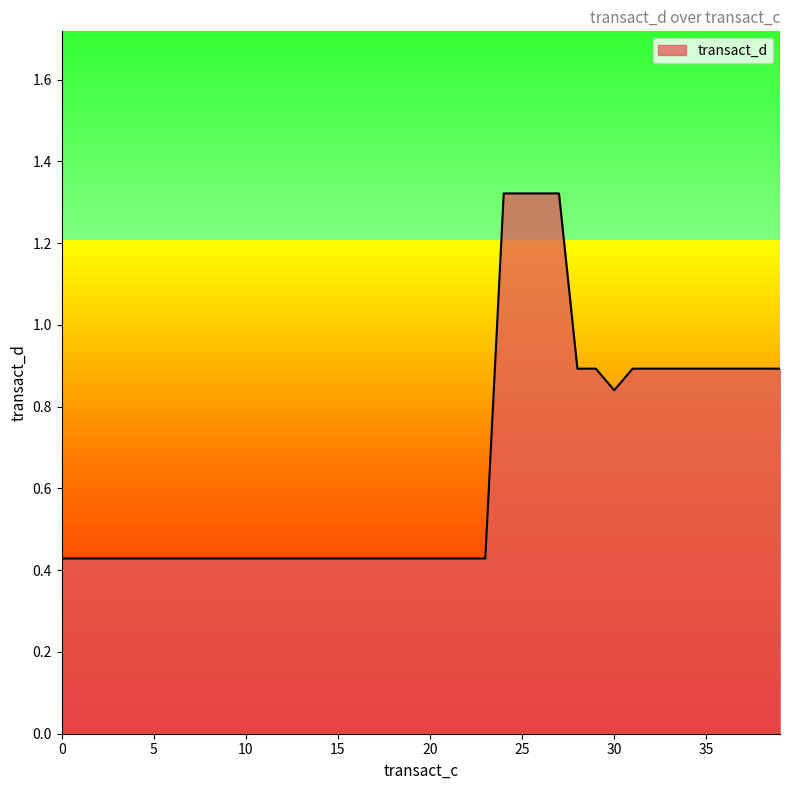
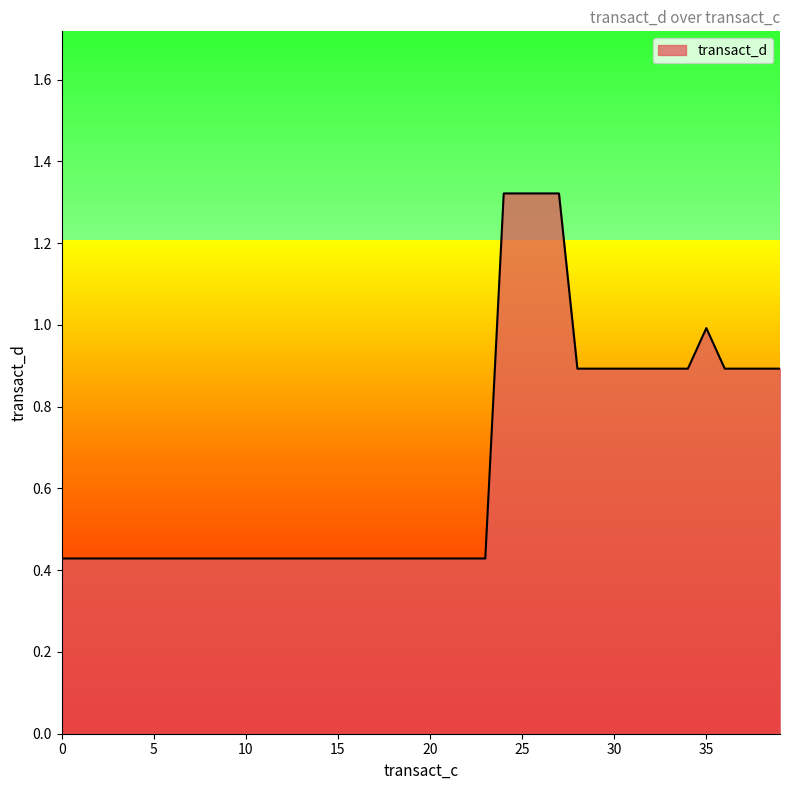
30: 0.84 -> 0.89
35: 0.89 -> 0.99
